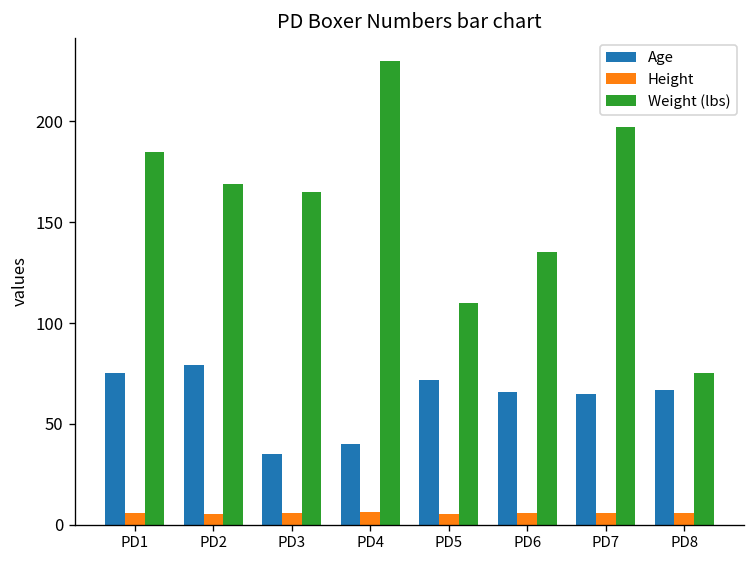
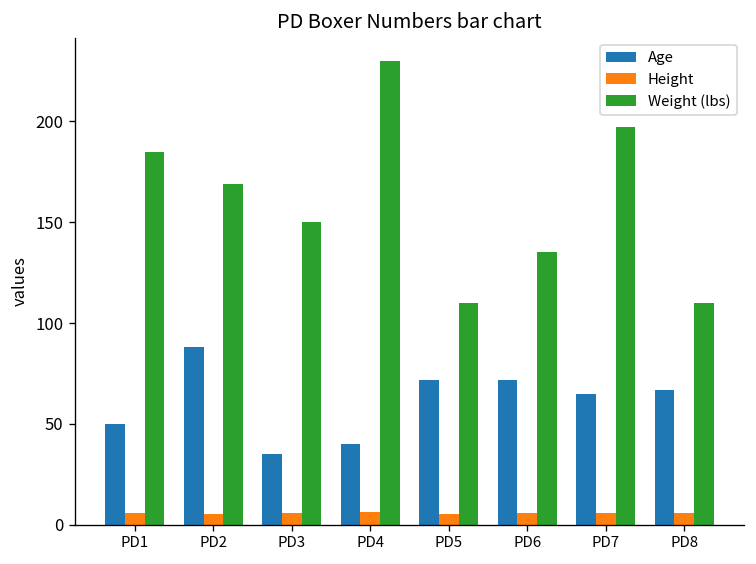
Age, PD1: 75 -> 50
Age, PD2: 79 -> 88
Weight (lbs), PD3: 165 -> 150
Age, PD6: 66 -> 72
Weight (lbs), PD8: 75 -> 110
